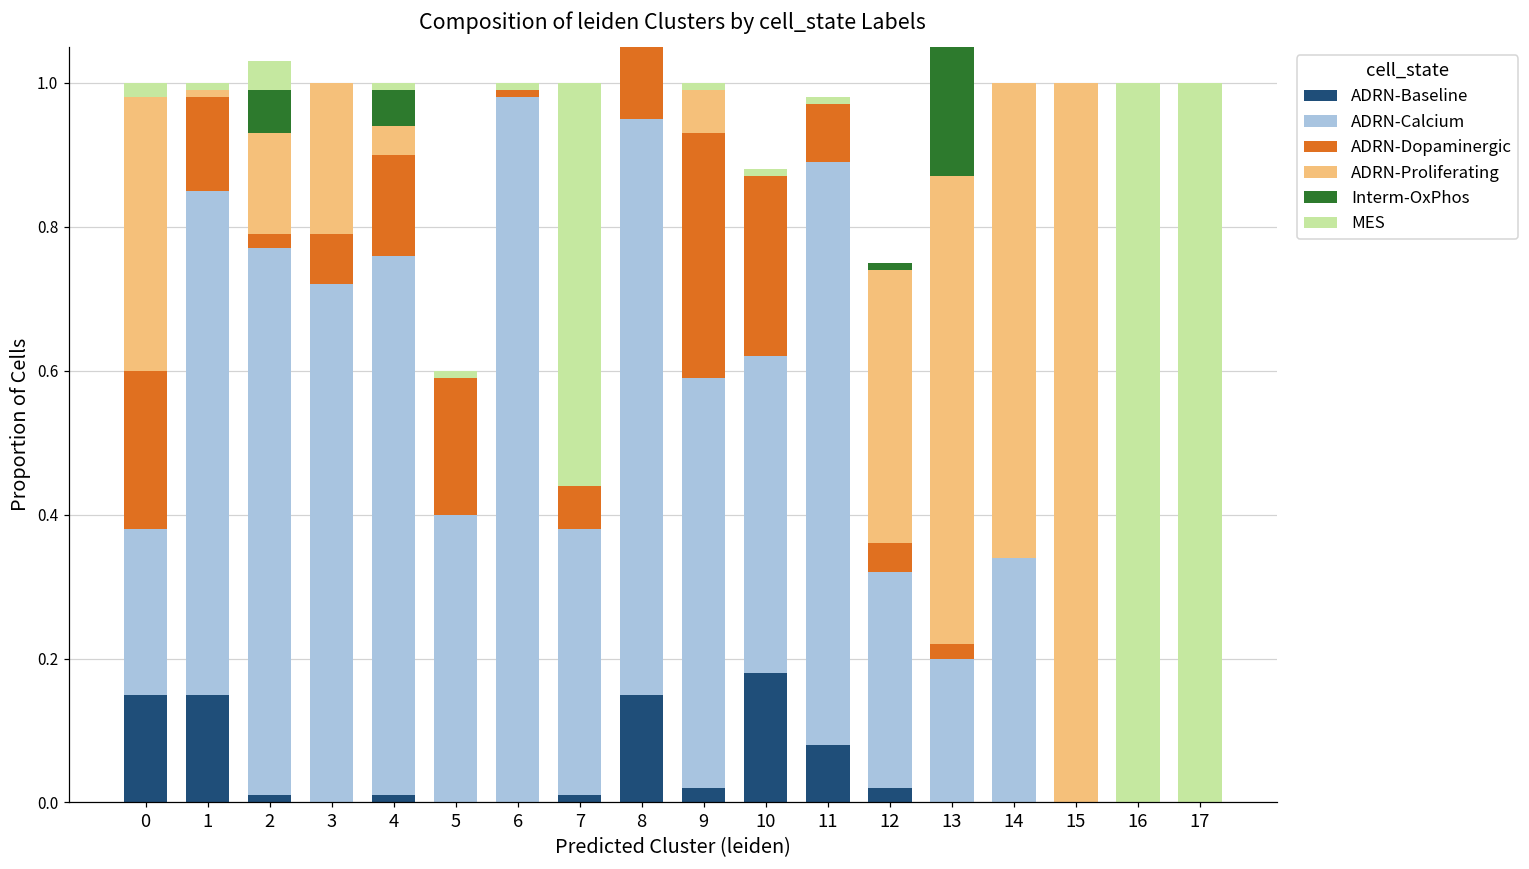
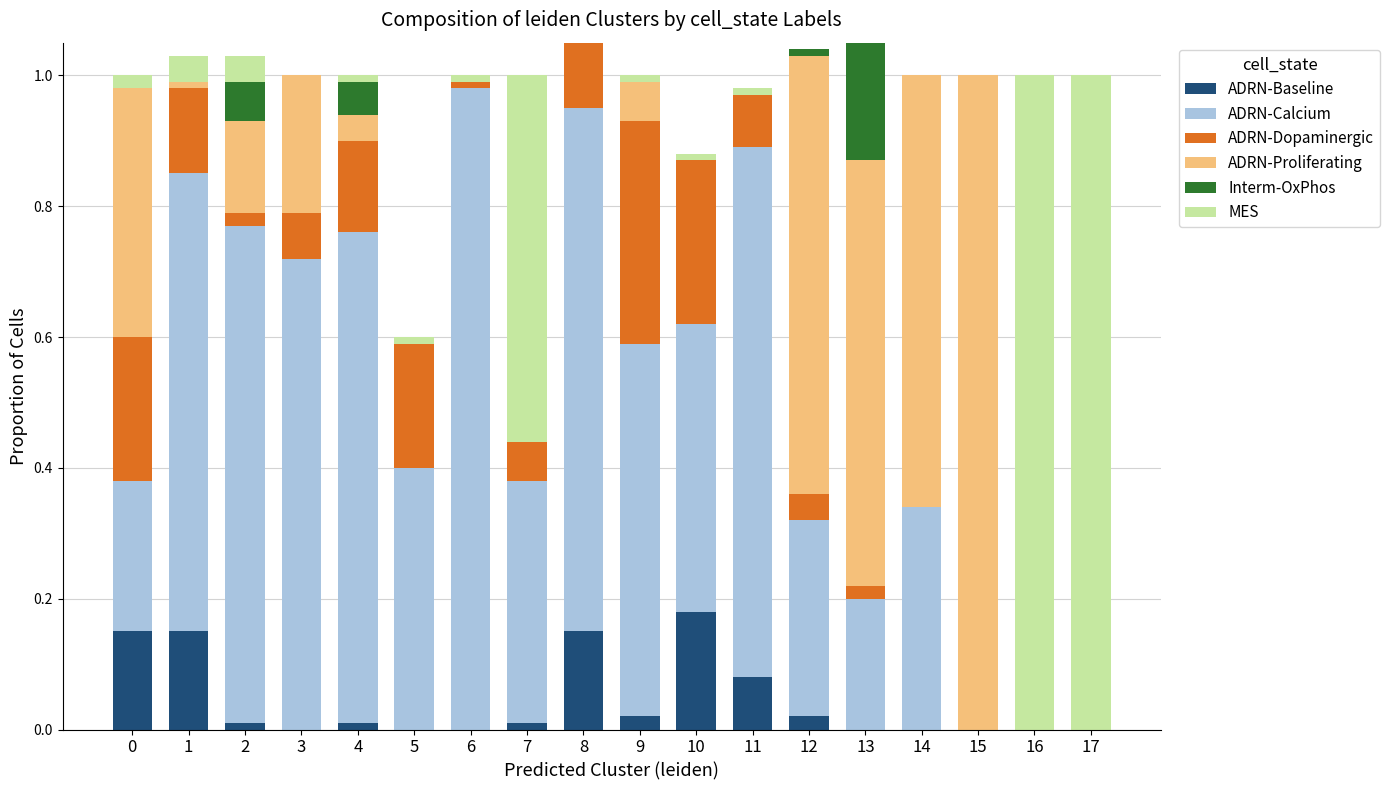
MES, 1: 0.01 -> 0.04
ADRN-Proliferating, 12: 0.38 -> 0.67
